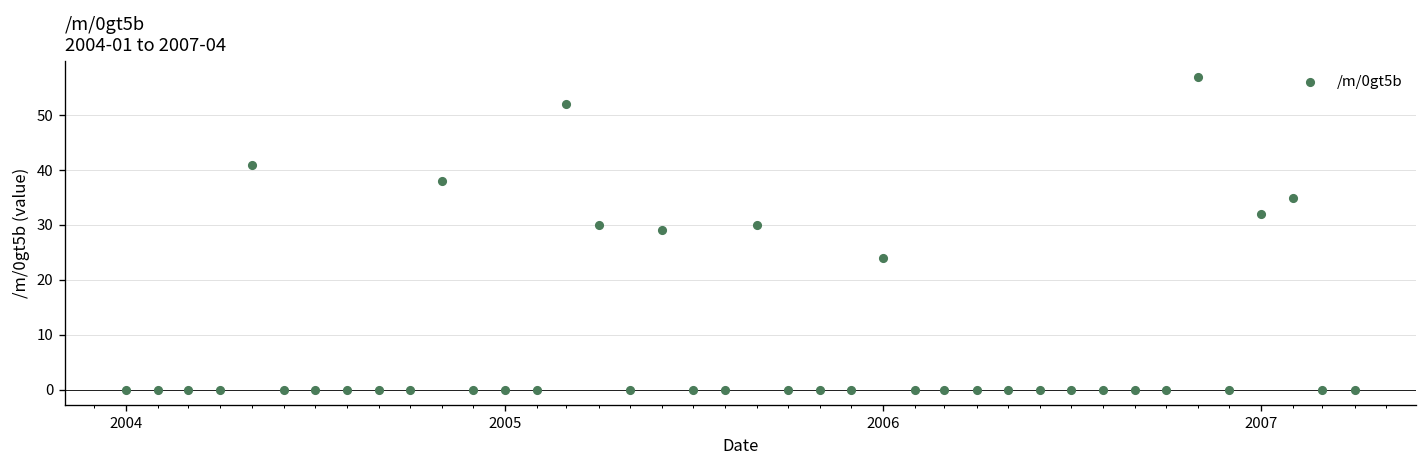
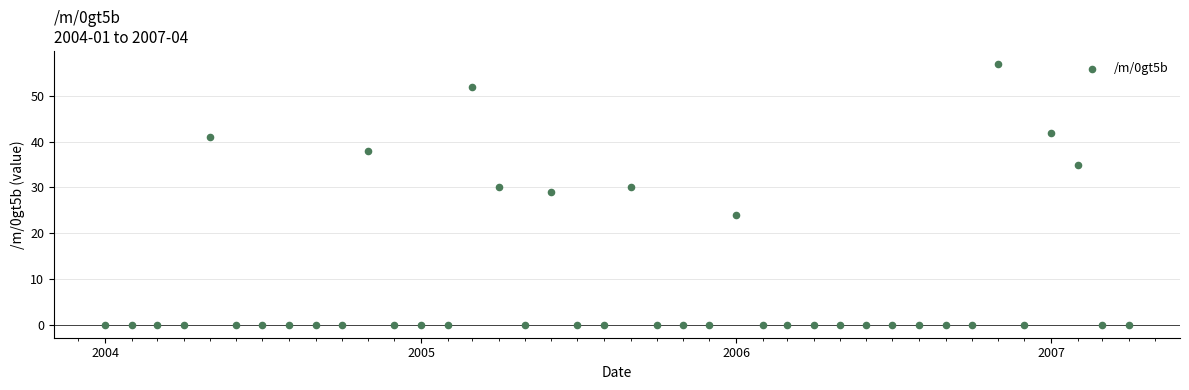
2007: 32 -> 42
